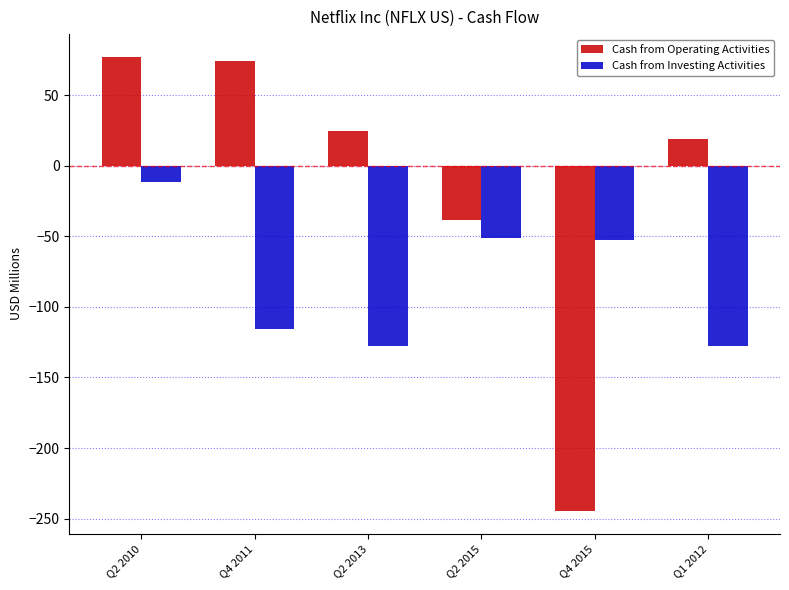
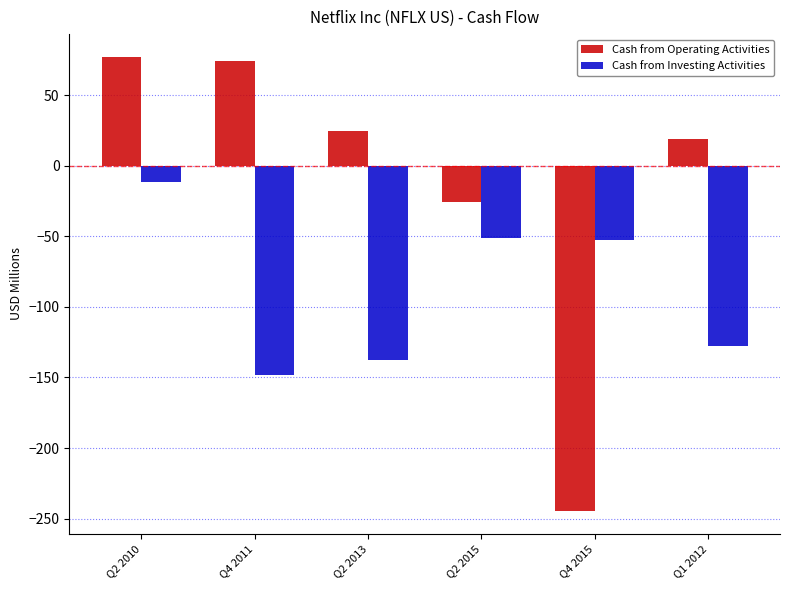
Cash from Investing Activities, Q4 2011: -116 -> -148
Cash from Investing Activities, Q2 2013: -128 -> -137
Cash from Operating Activities, Q2 2015: -38 -> -26
